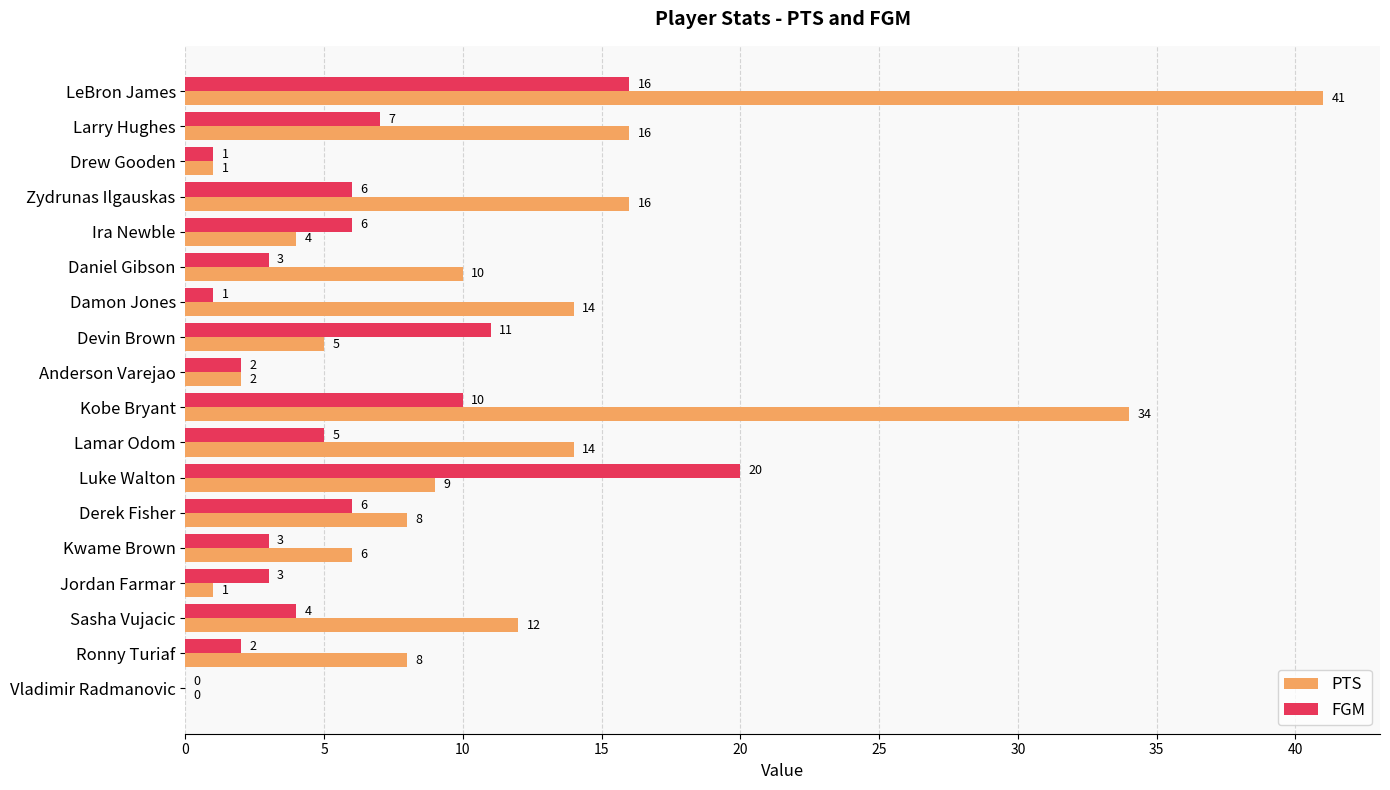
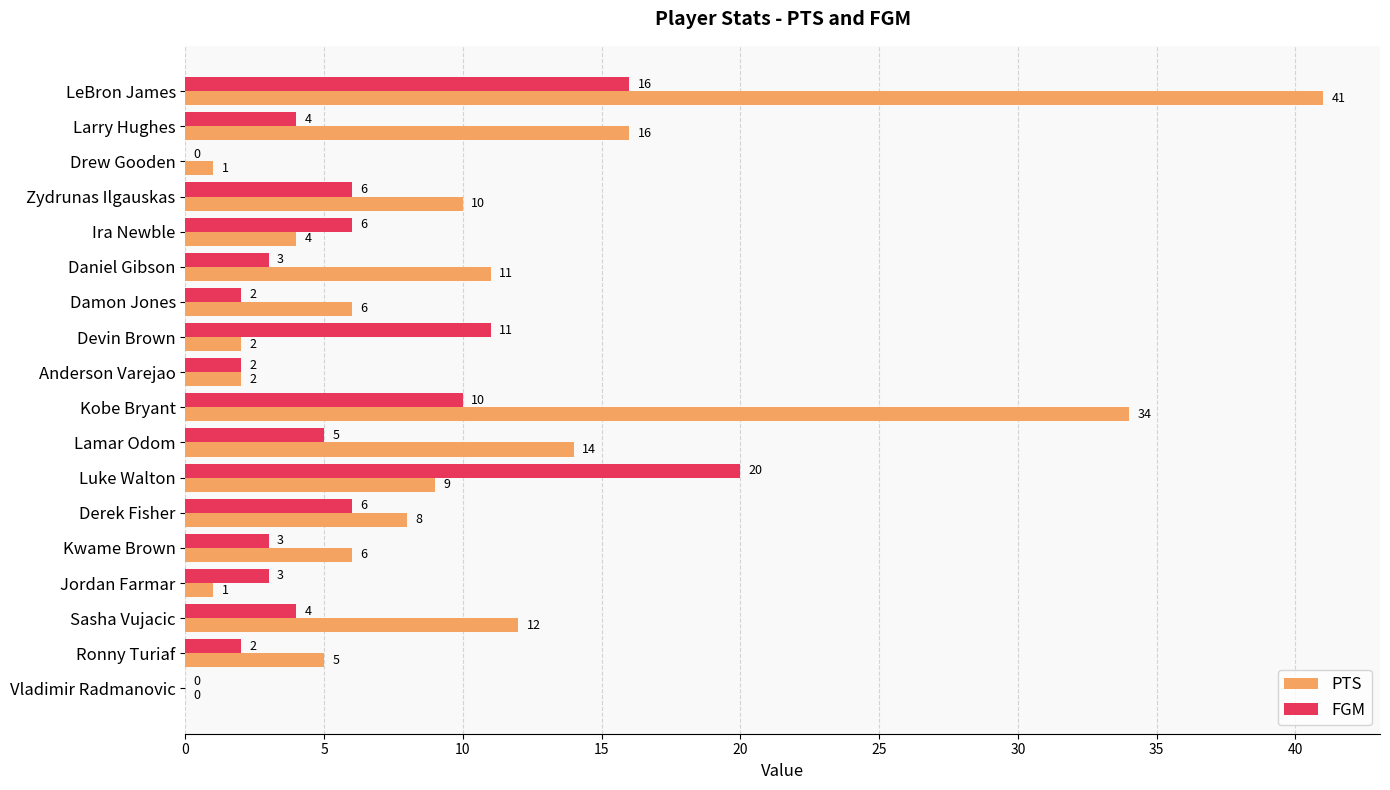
FGM, Larry Hughes: 7 -> 4
FGM, Drew Gooden: 1 -> 0
PTS, Zydrunas Ilgauskas: 16 -> 10
PTS, Daniel Gibson: 10 -> 11
FGM, Damon Jones: 1 -> 2
PTS, Damon Jones: 14 -> 6
PTS, Devin Brown: 5 -> 2
PTS, Ronny Turiaf: 8 -> 5
